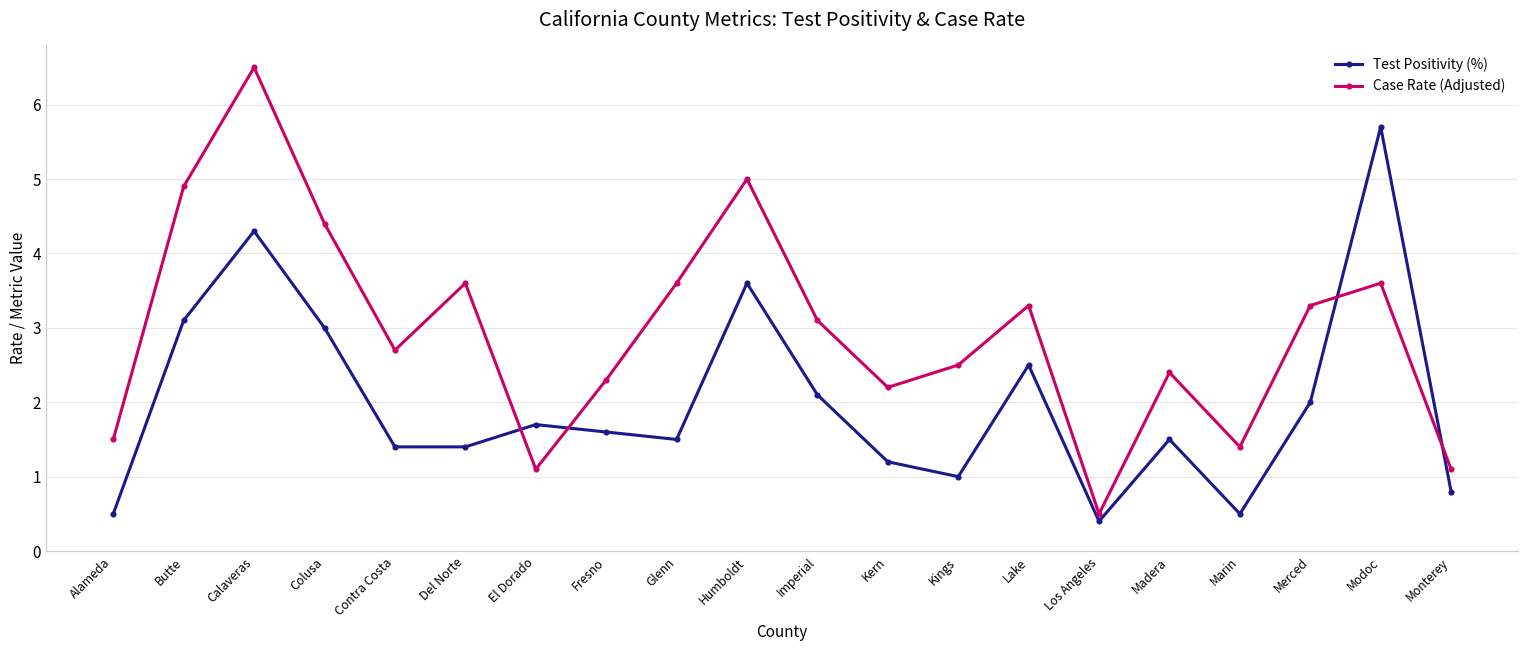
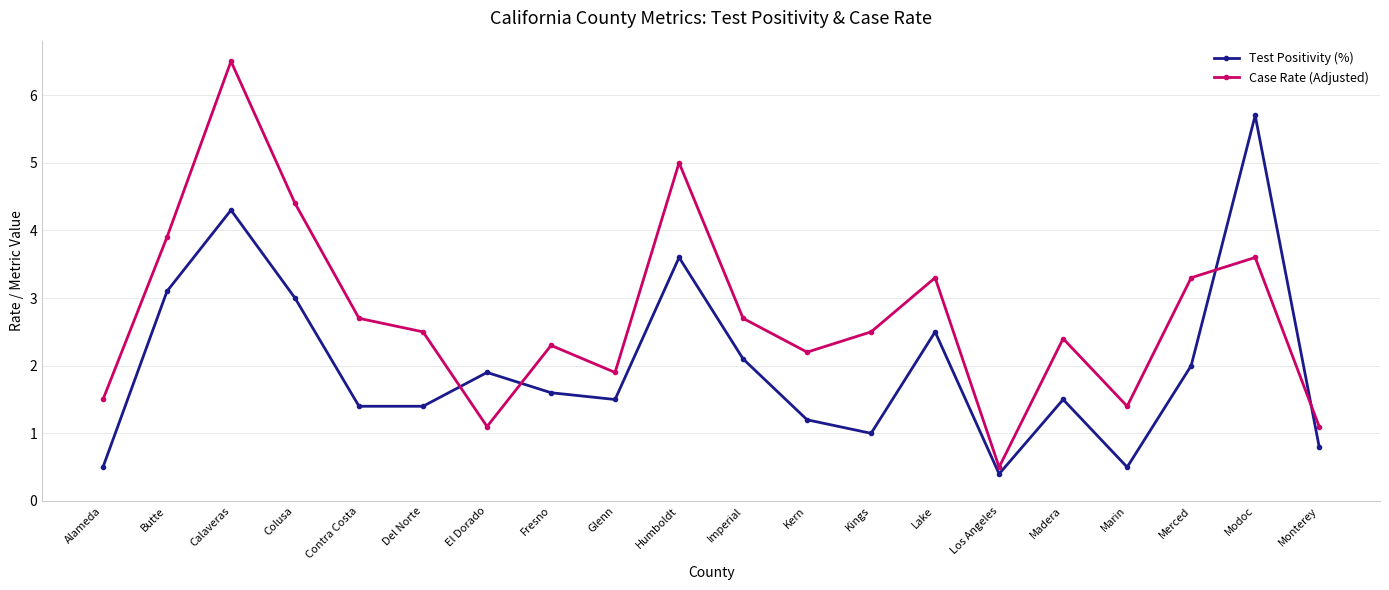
Case Rate (Adjusted), Butte: 4.9 -> 3.9
Case Rate (Adjusted), Del Norte: 3.6 -> 2.5
Test Positivity (%), El Dorado: 1.7 -> 1.9
Case Rate (Adjusted), Glenn: 3.6 -> 1.9
Case Rate (Adjusted), Imperial: 3.1 -> 2.7
